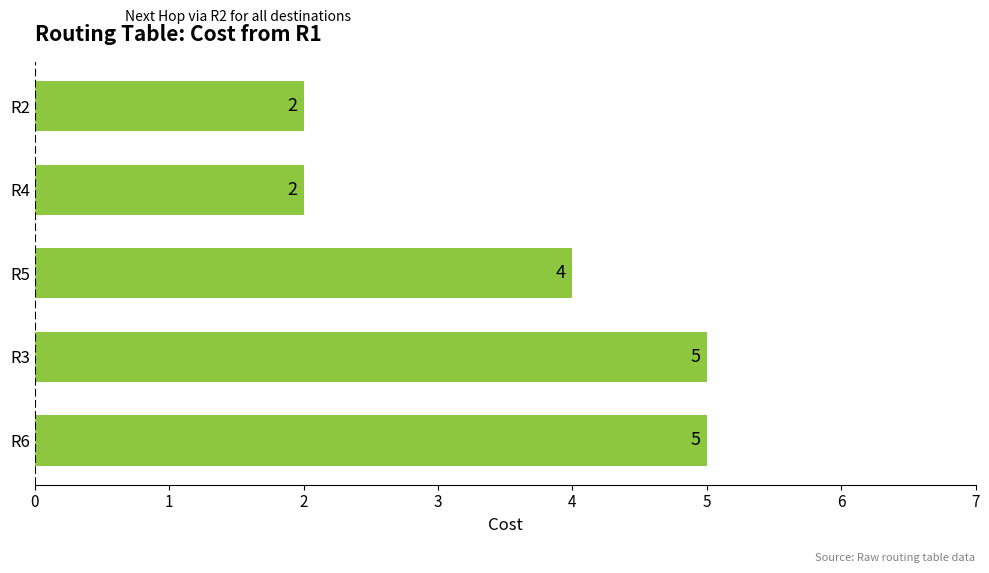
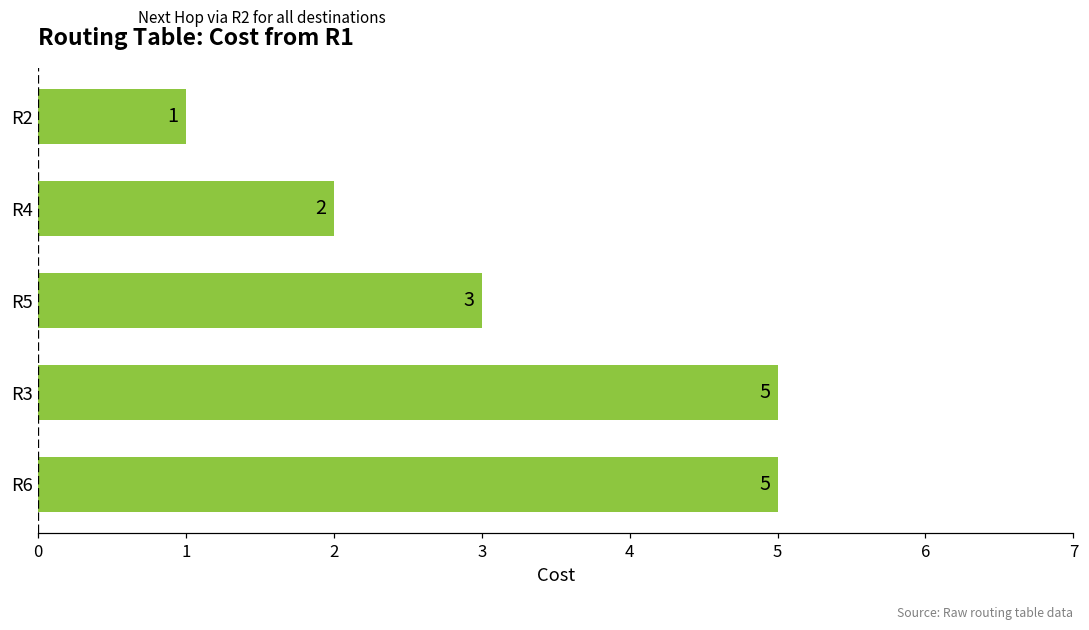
R2: 2 -> 1
R5: 4 -> 3
